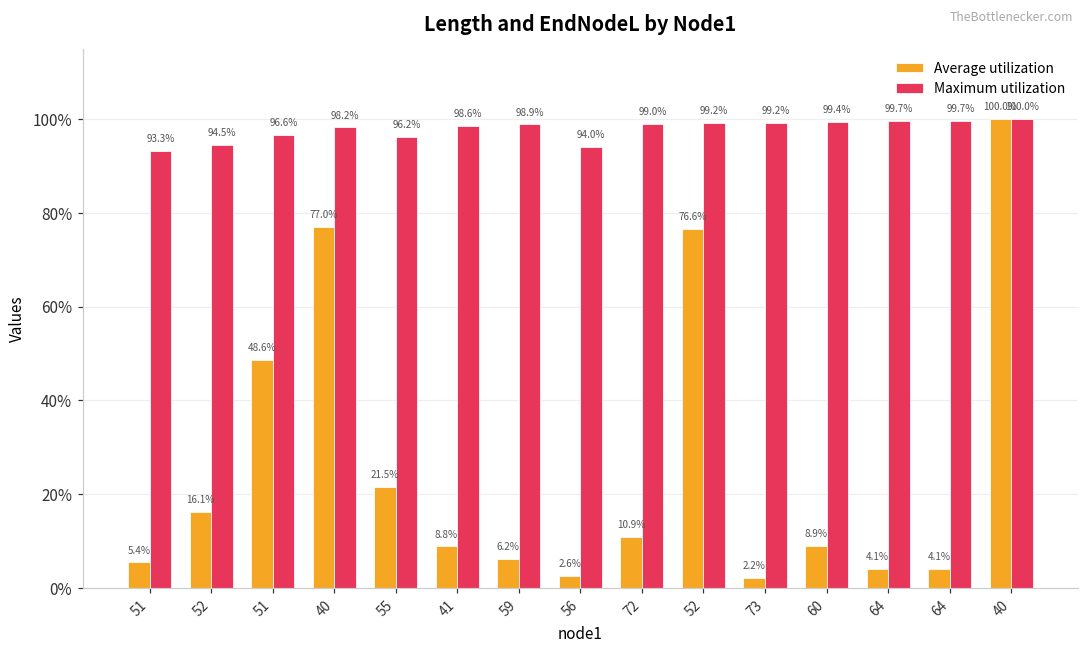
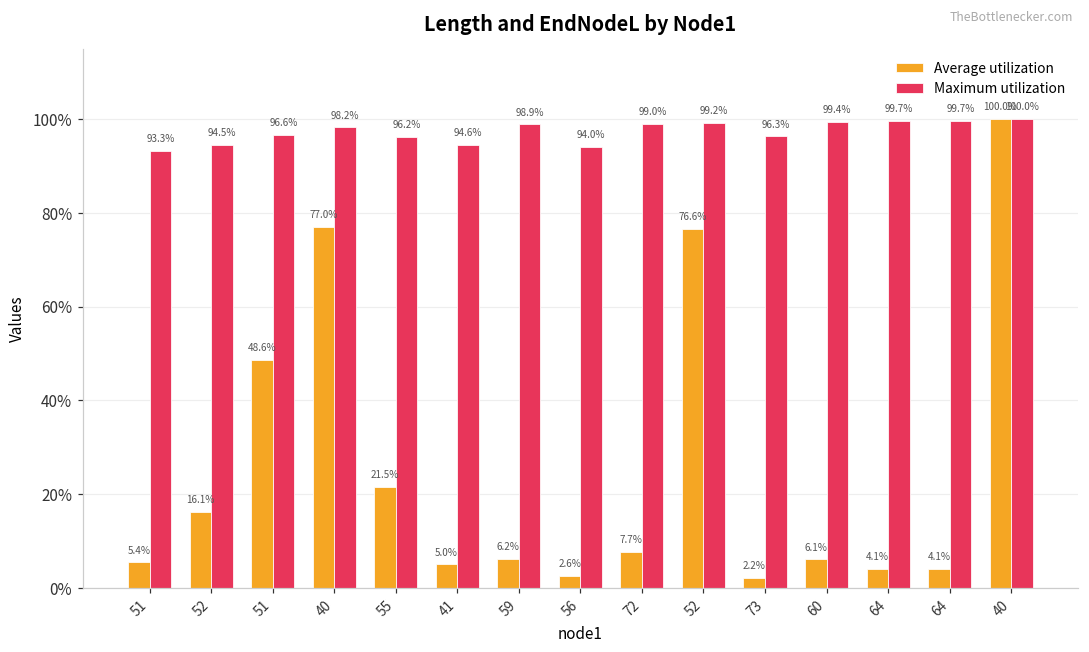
Average utilization, 41: 8.8% -> 5.0%
Maximum utilization, 41: 98.6% -> 94.6%
Average utilization, 72: 10.9% -> 7.7%
Maximum utilization, 73: 99.2% -> 96.3%
Average utilization, 60: 8.9% -> 6.1%
